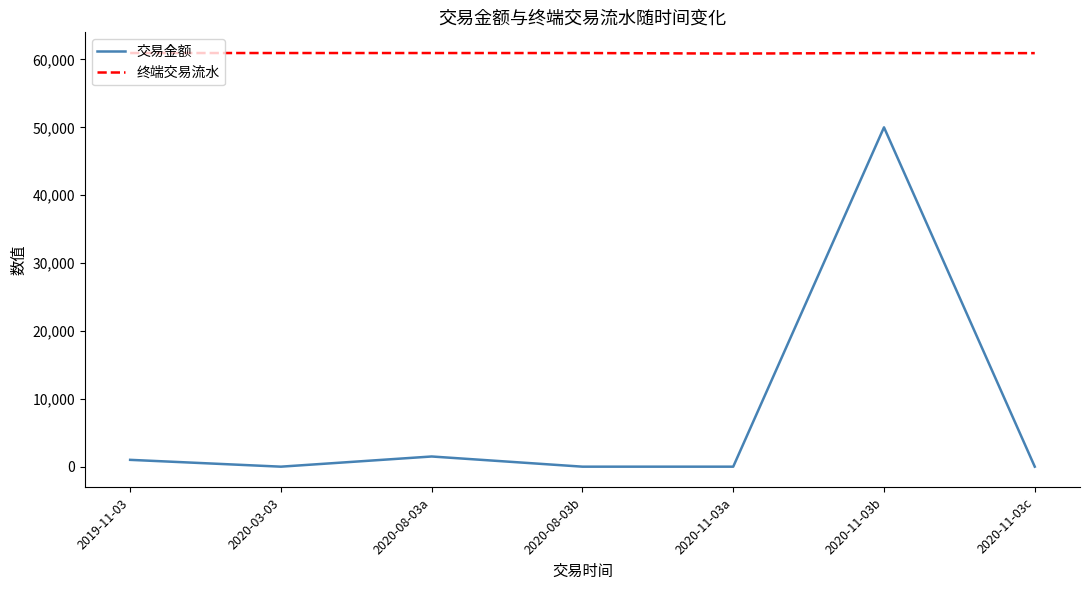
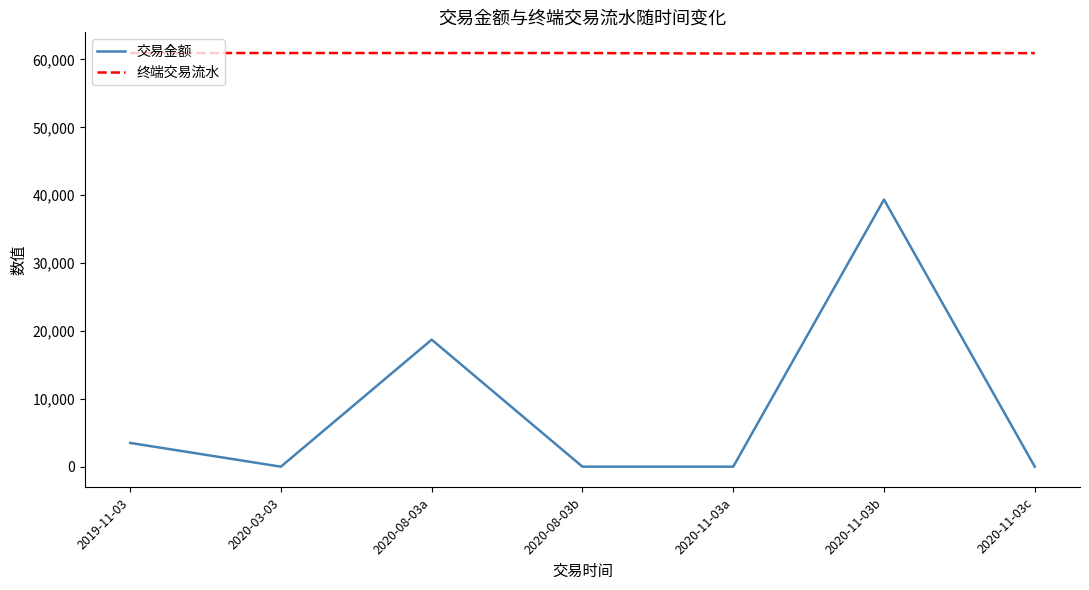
交易金额, 2019-11-03: 1,000 -> 4,000
交易金额, 2020-08-03a: 2,000 -> 19,000
交易金额, 2020-11-03b: 50,000 -> 39,000
